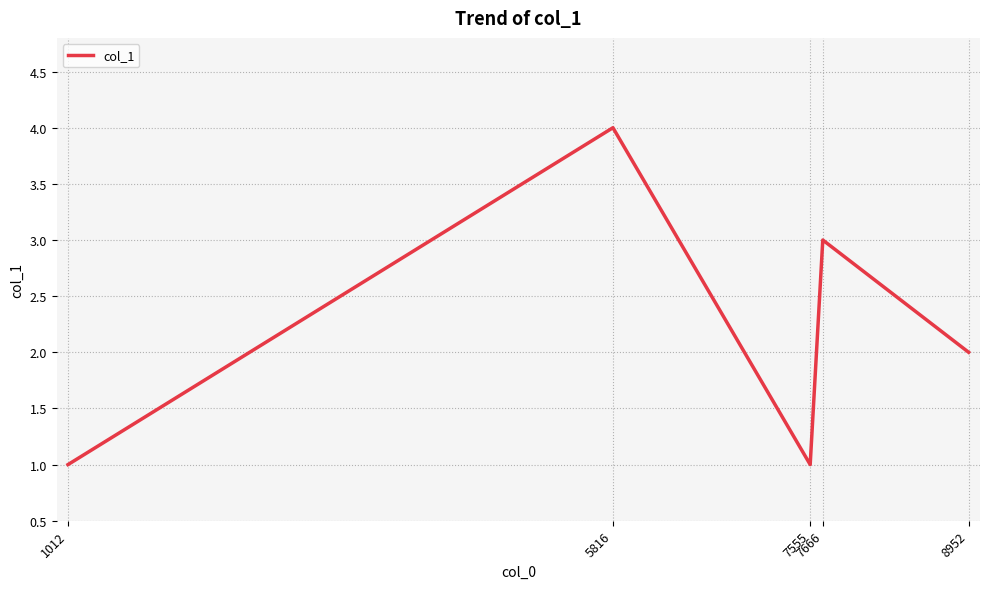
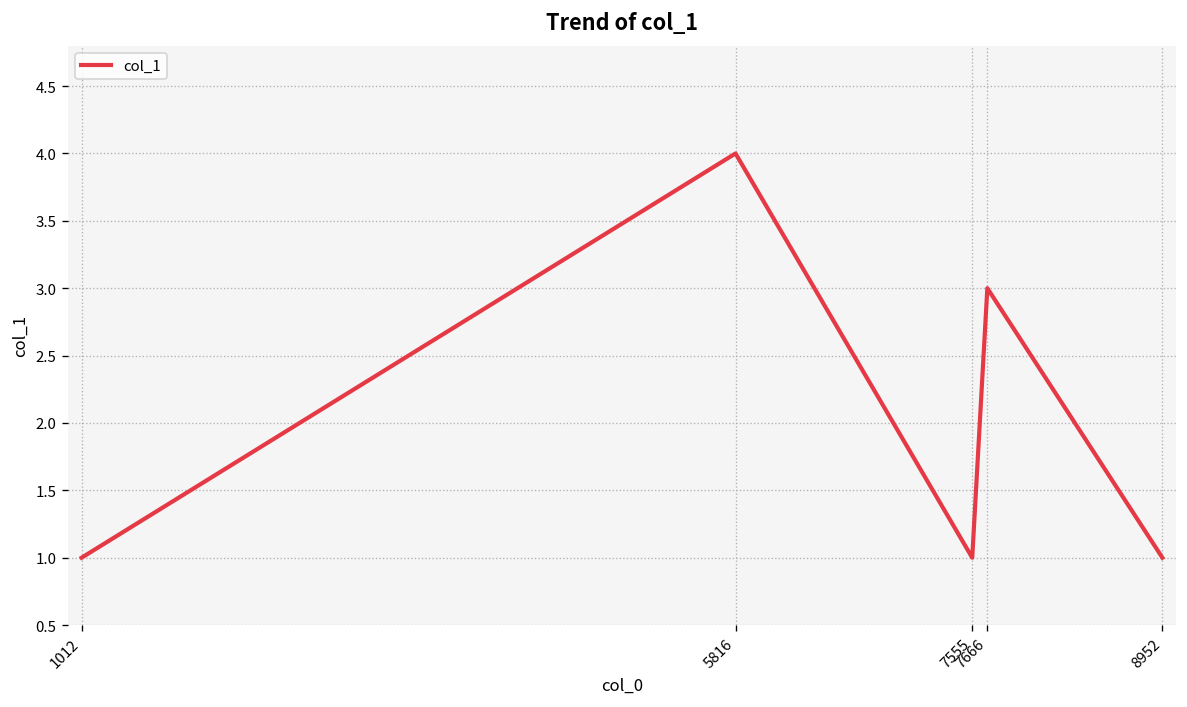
8952: 2 -> 1
